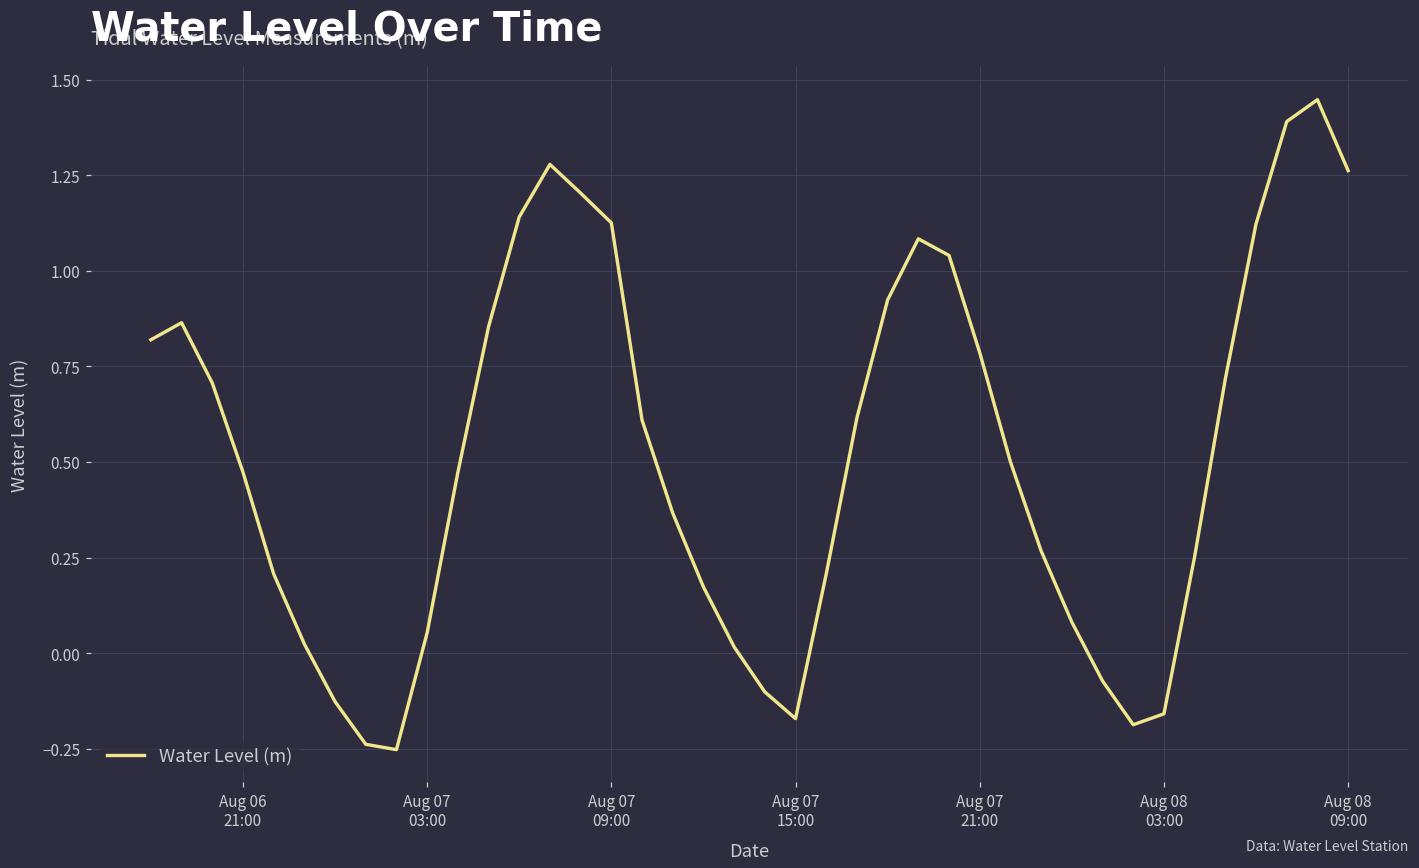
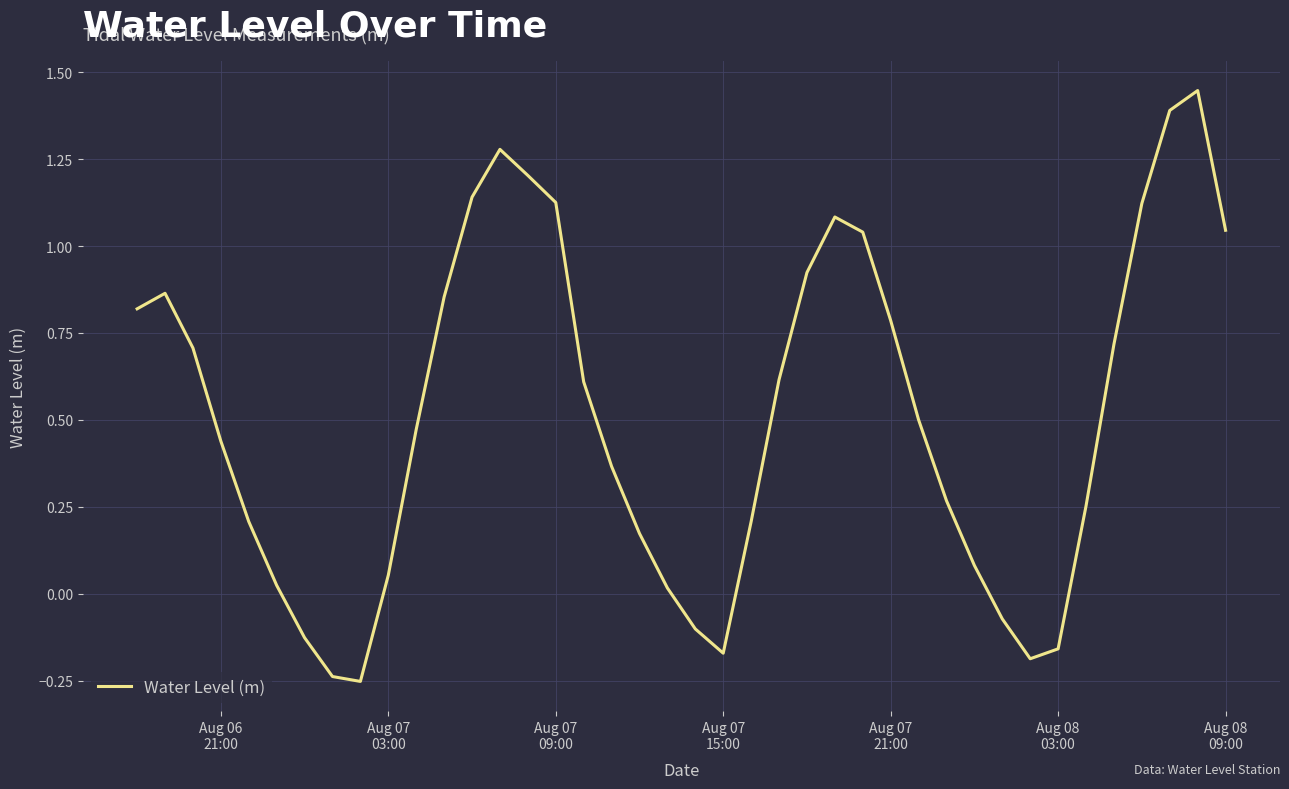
Aug 06 21:00: 0.47 -> 0.44
Aug 08 09:00: 1.26 -> 1.05
